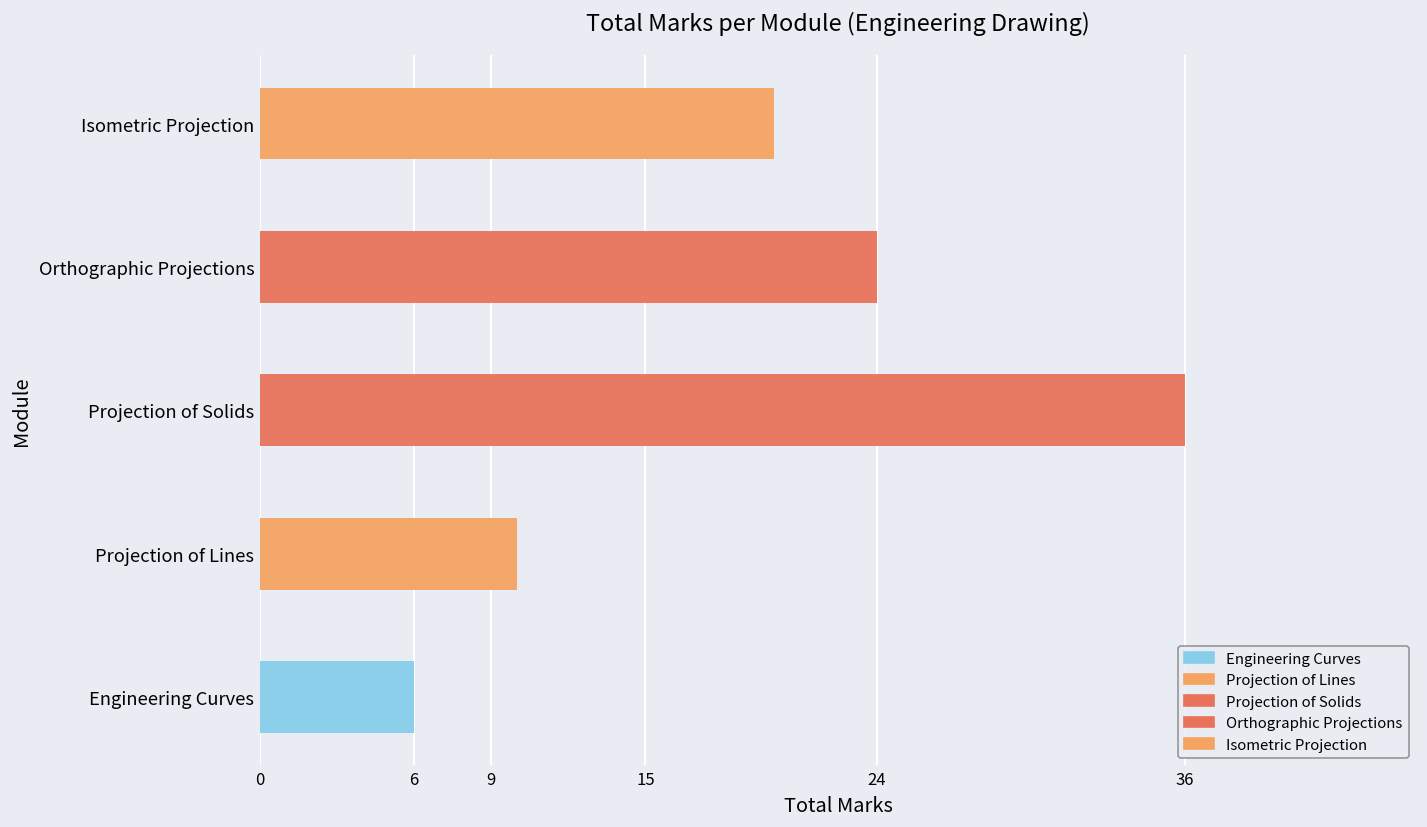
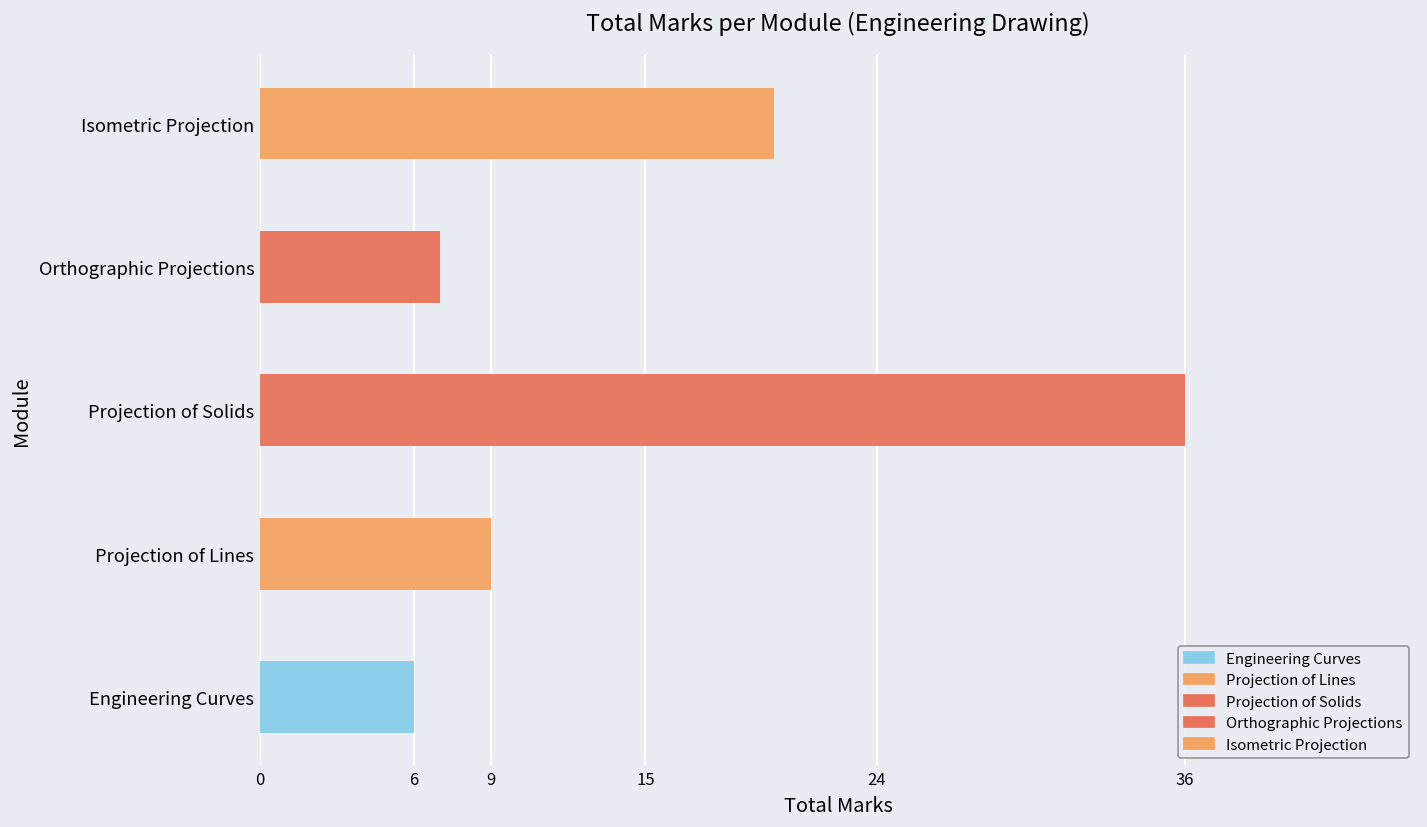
Orthographic Projections: 24 -> 7
Projection of Lines: 10 -> 9
